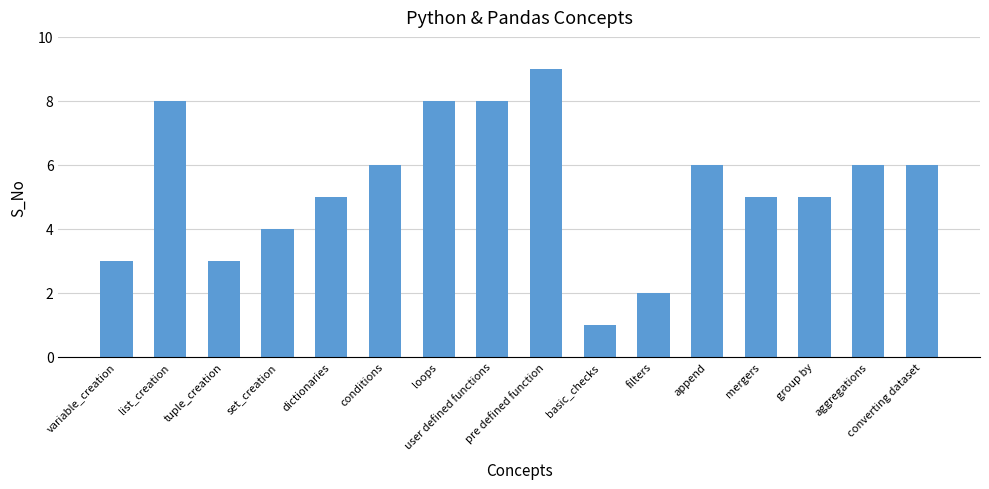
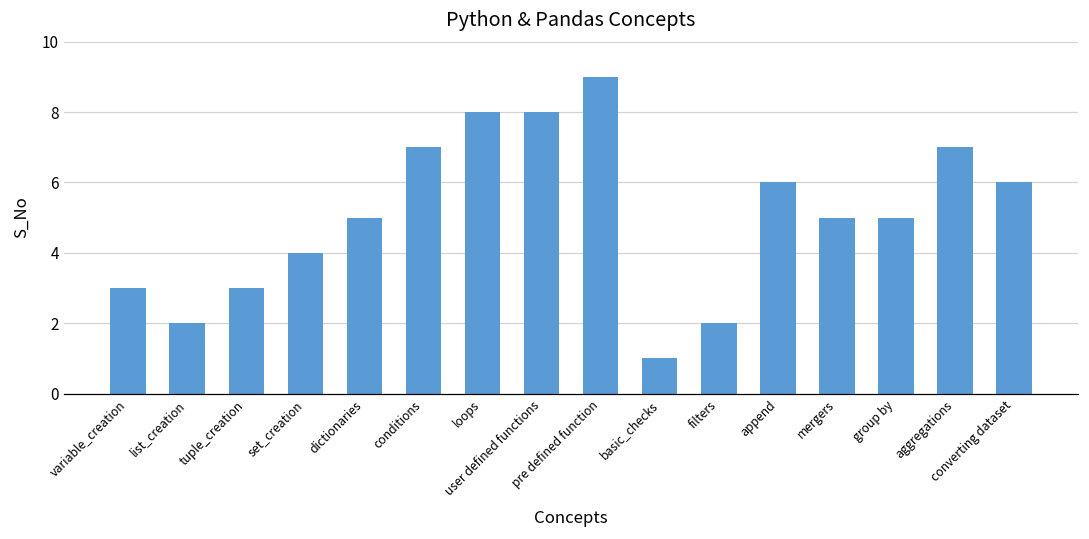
list_creation: 8 -> 2
conditions: 6 -> 7
aggregations: 6 -> 7
